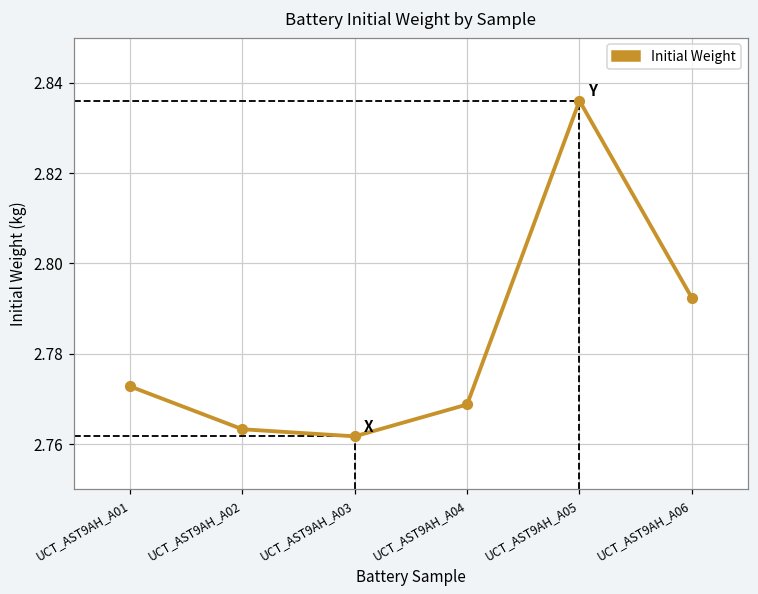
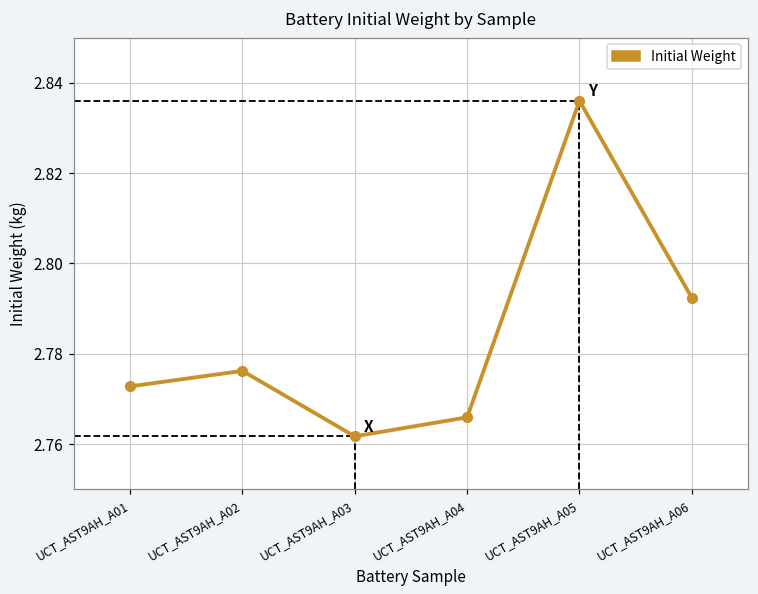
UCT_AST9AH_A02: 2.763 -> 2.776
UCT_AST9AH_A04: 2.769 -> 2.766
